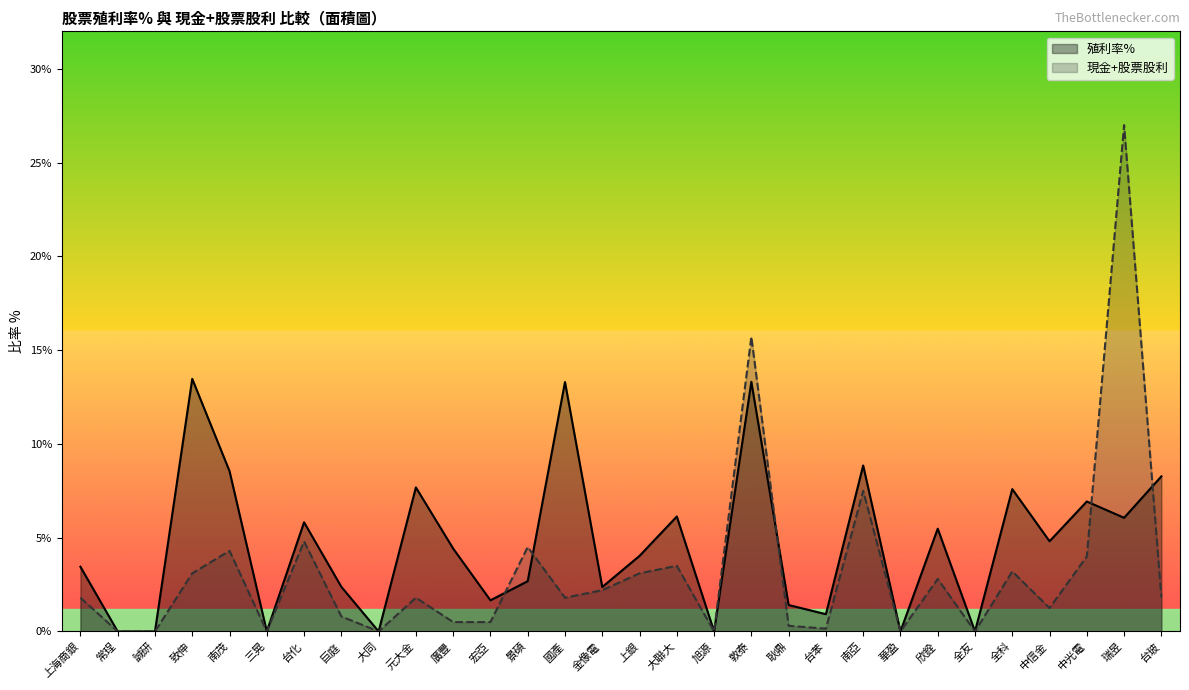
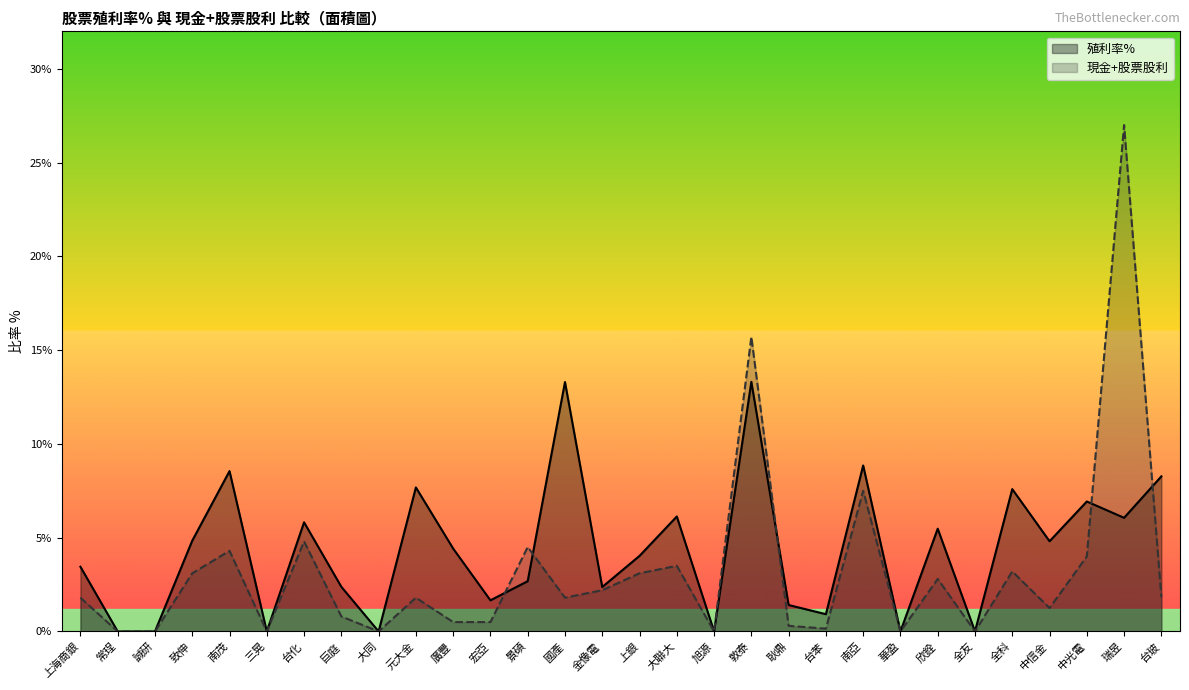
殖利率%, 致伸: 13.5% -> 4.8%
